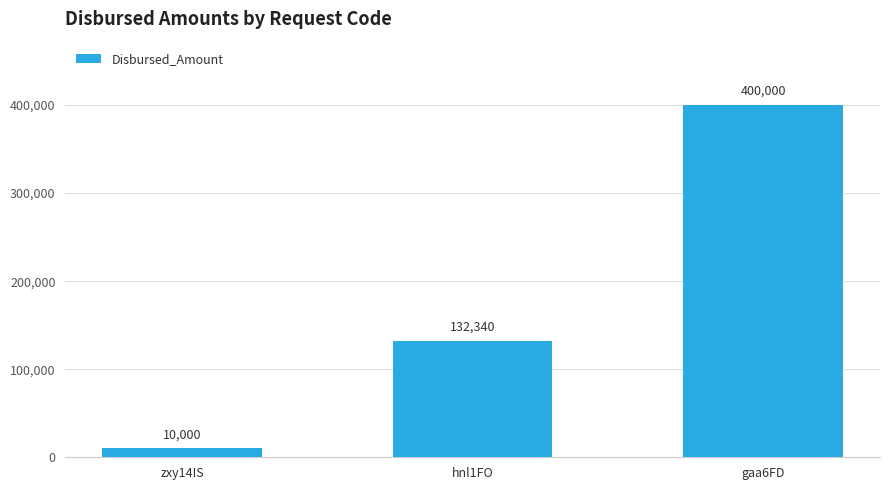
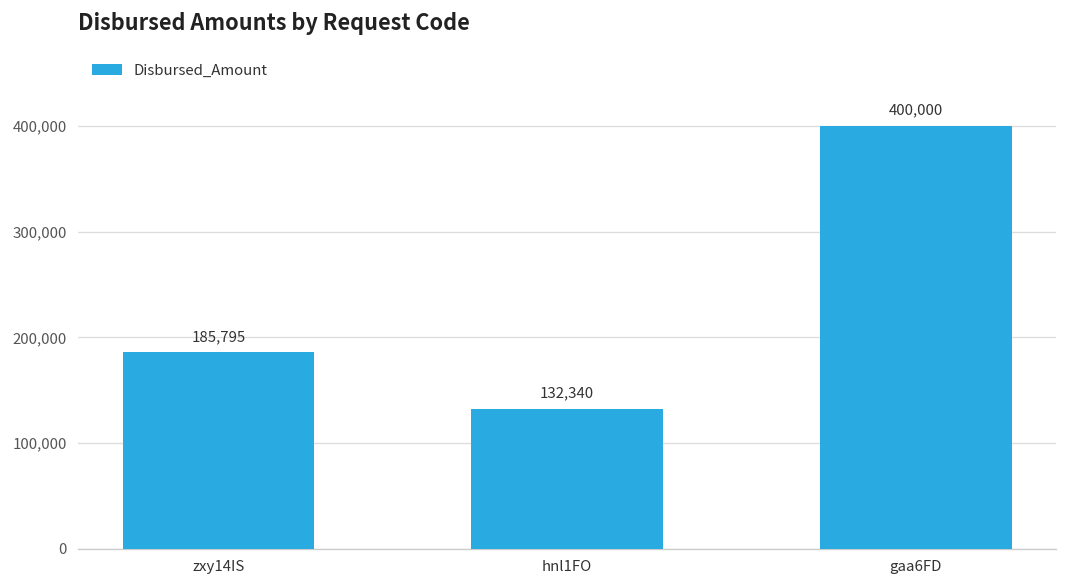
zxy14IS: 10,000 -> 185,795
